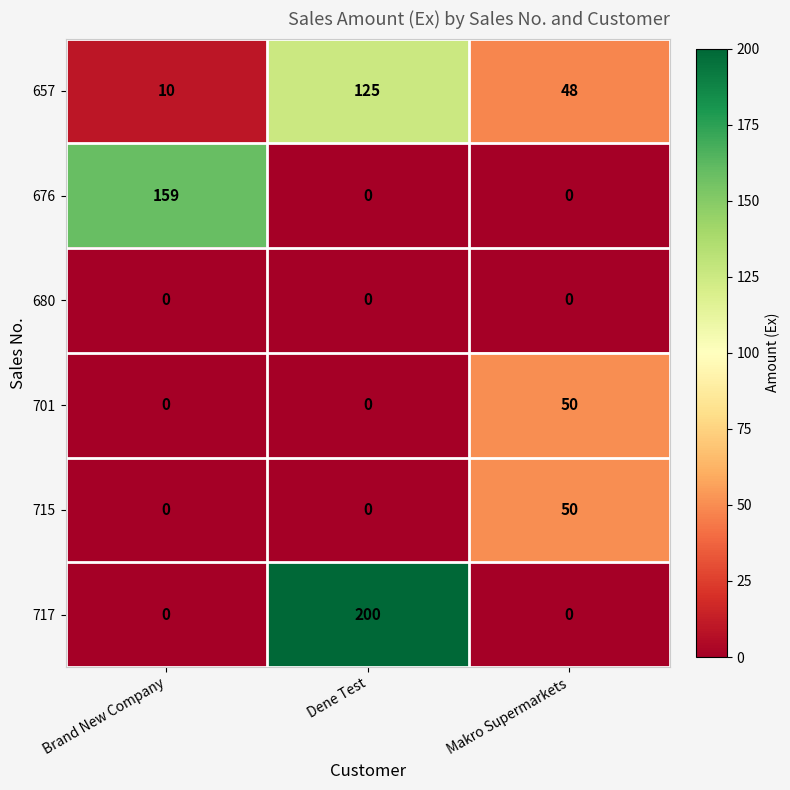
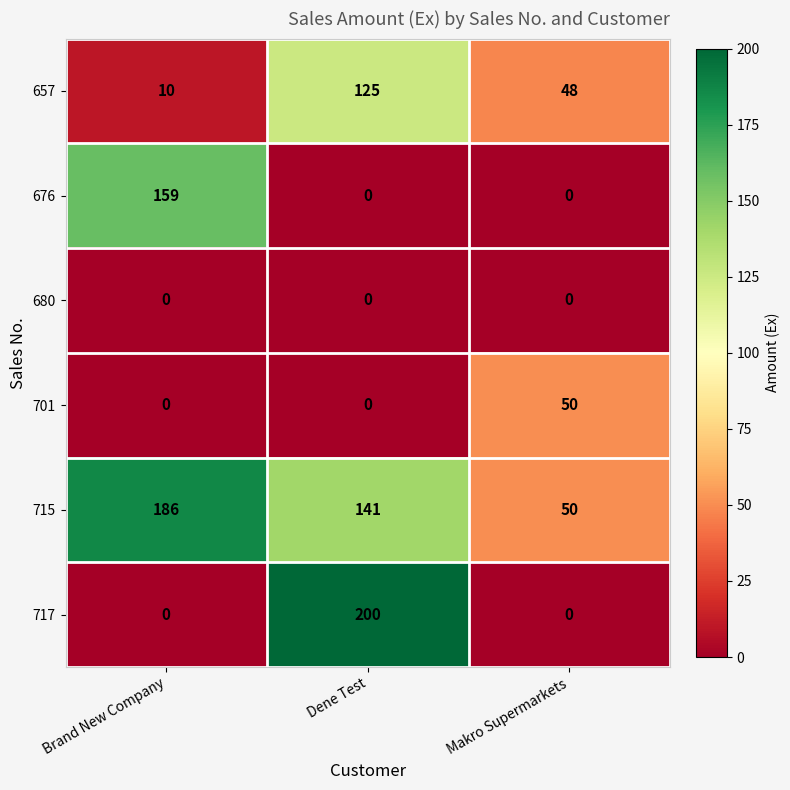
715, Brand New Company: 0 -> 186
715, Dene Test: 0 -> 141
